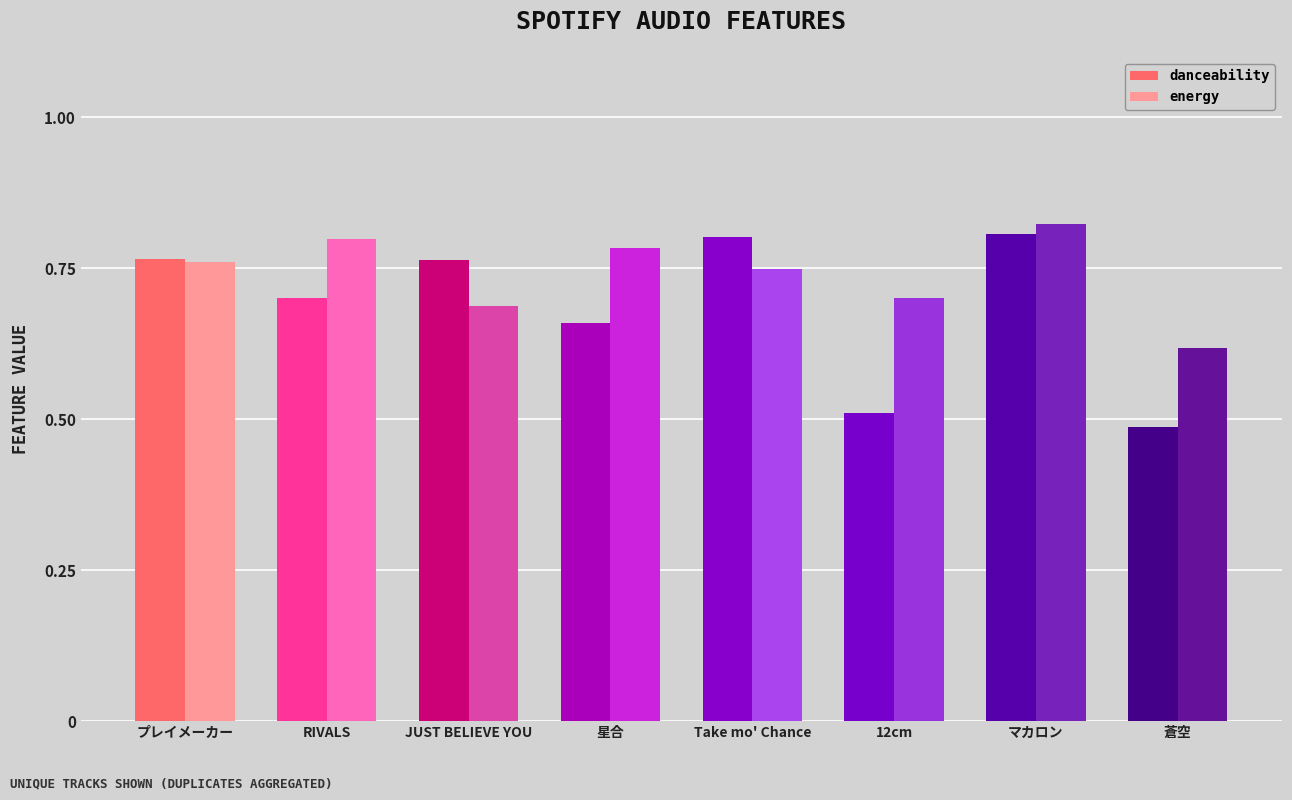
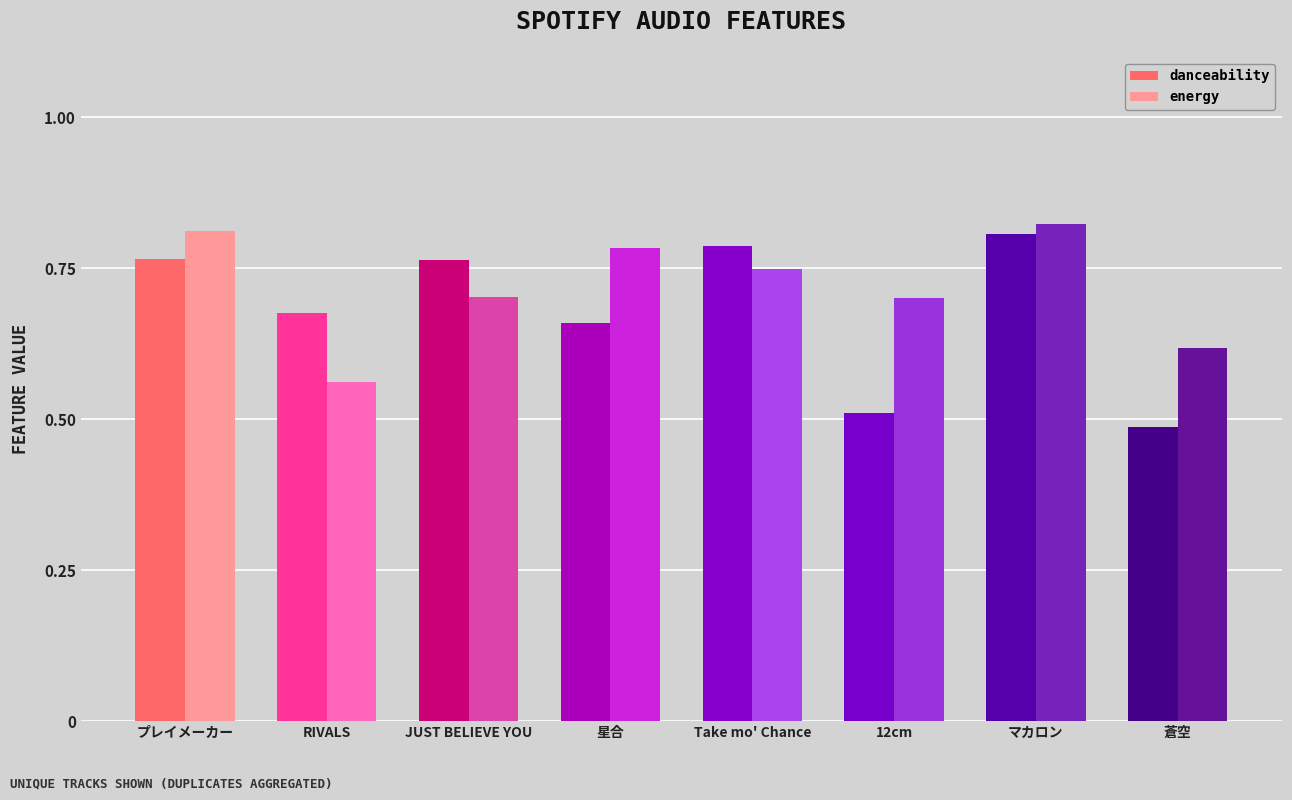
energy, プレイメーカー: 0.76 -> 0.81
danceability, RIVALS: 0.70 -> 0.68
energy, RIVALS: 0.80 -> 0.56
energy, JUST BELIEVE YOU: 0.69 -> 0.70
danceability, Take mo' Chance: 0.80 -> 0.79
